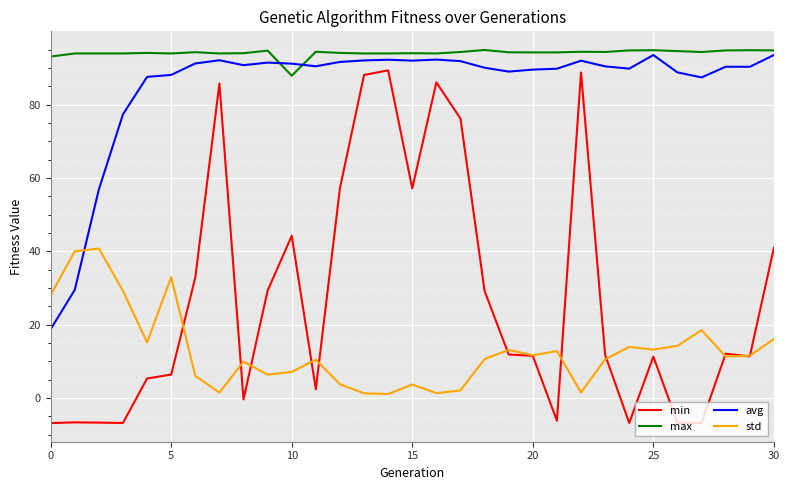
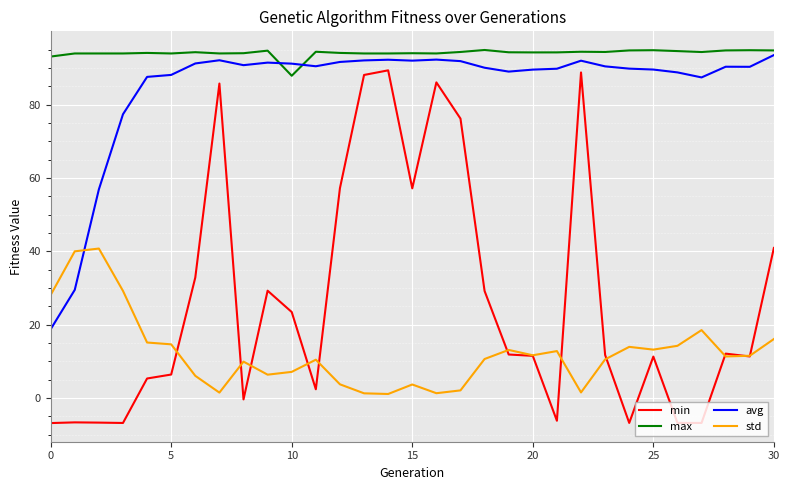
std, 5: 33 -> 15
min, 10: 44 -> 23
avg, 25: 94 -> 90
